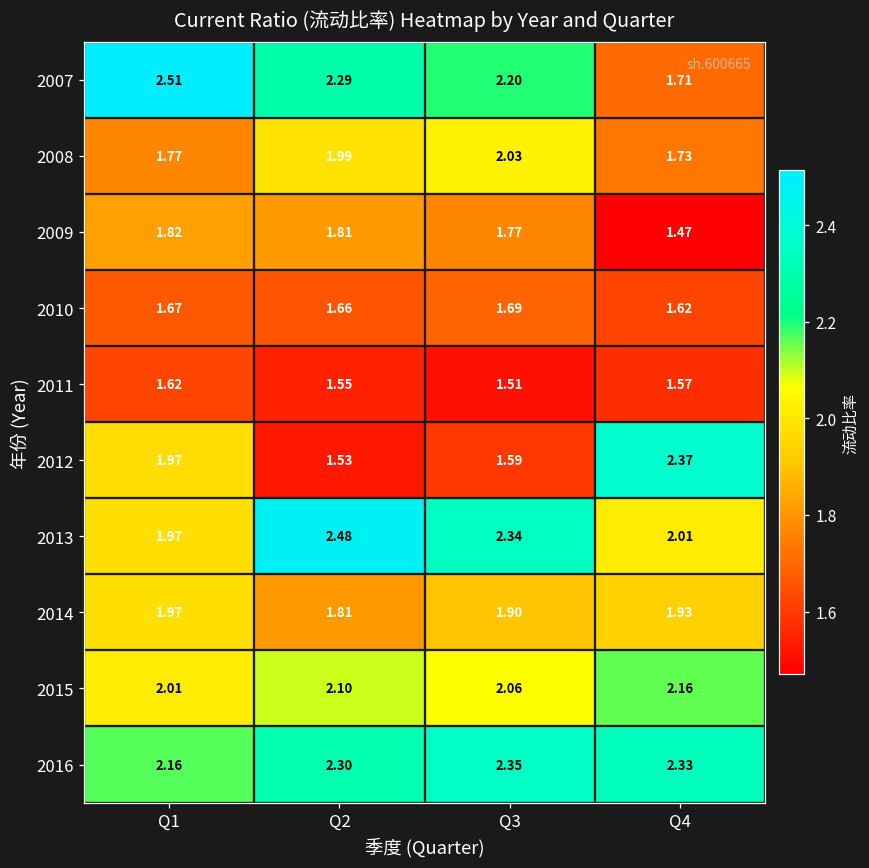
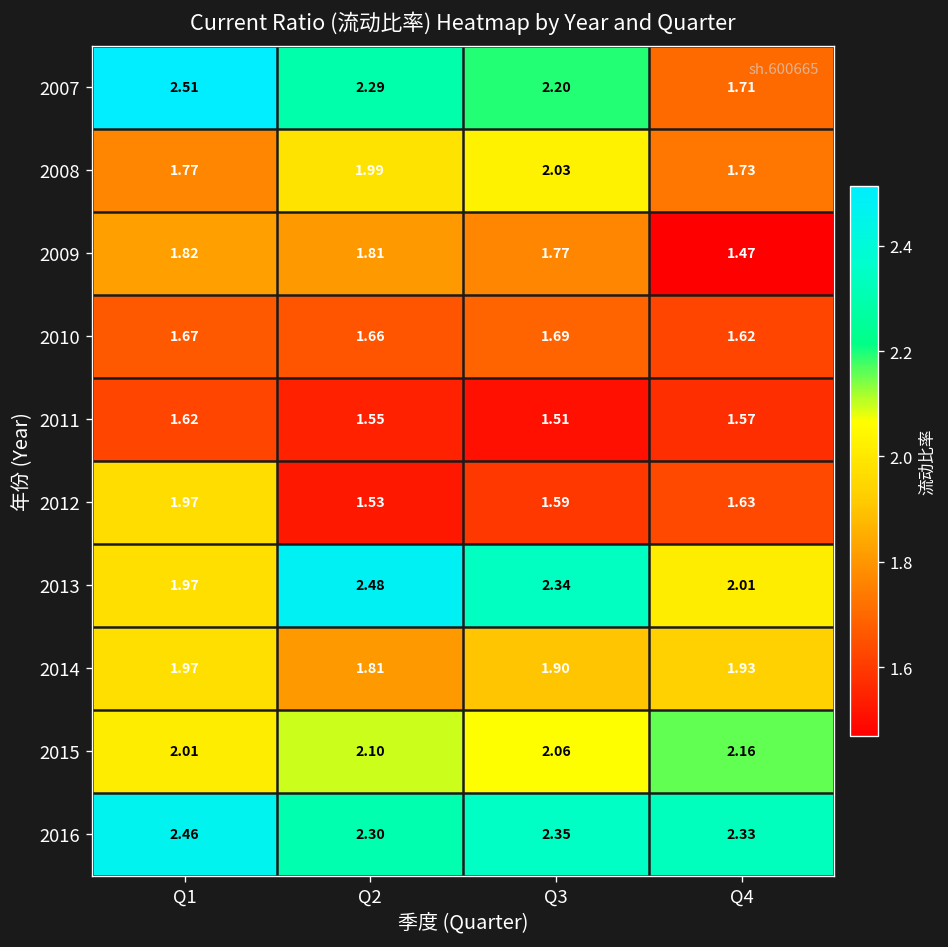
2012, Q4: 2.37 -> 1.63
2016, Q1: 2.16 -> 2.46
